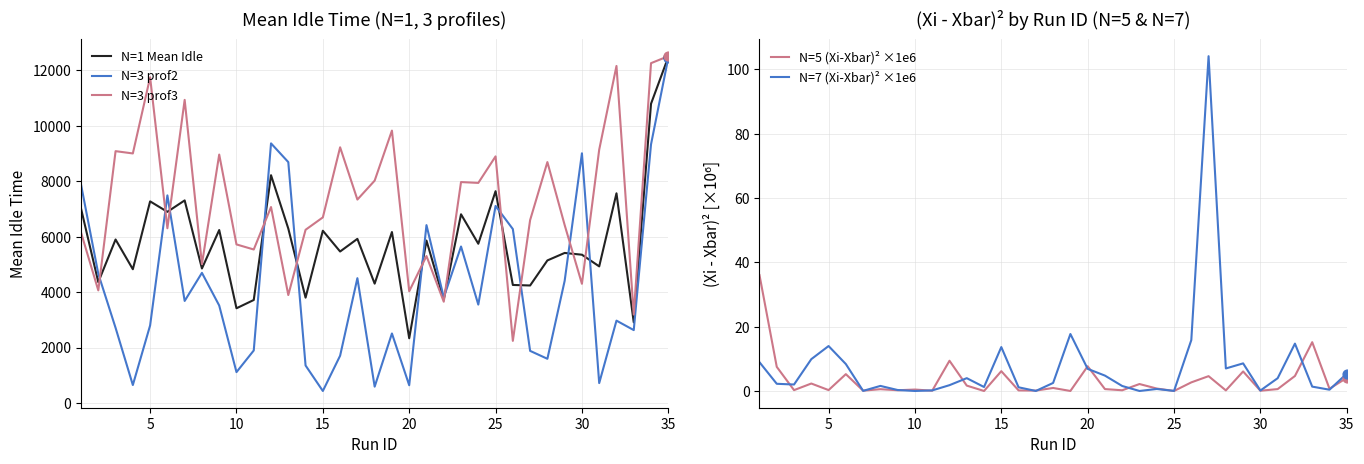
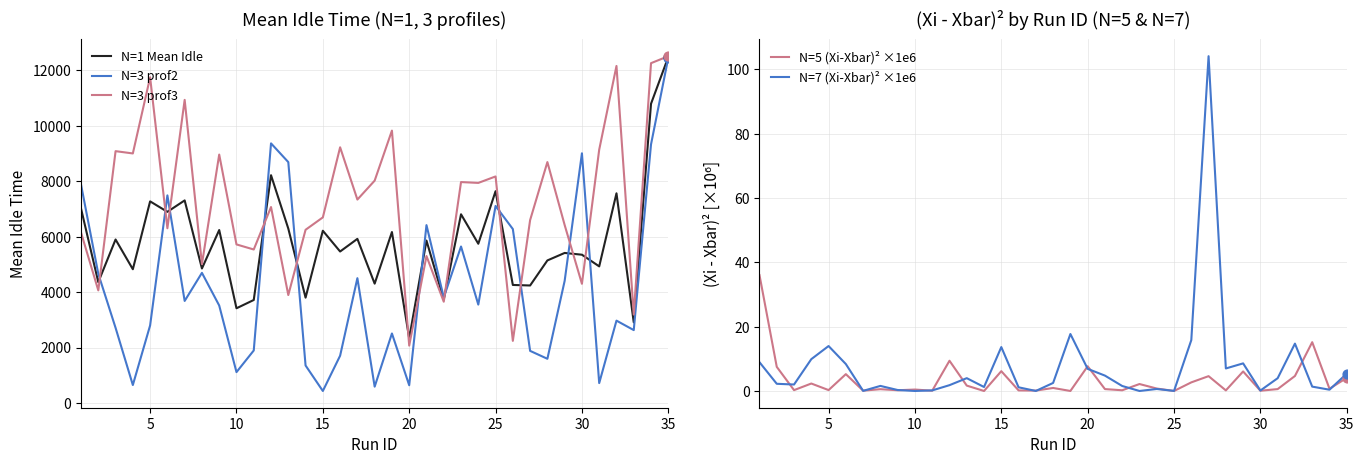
Mean Idle Time (N=1, 3 profiles), N=3 prof3, 20: 4000 -> 2100
Mean Idle Time (N=1, 3 profiles), N=3 prof3, 25: 8900 -> 8200
